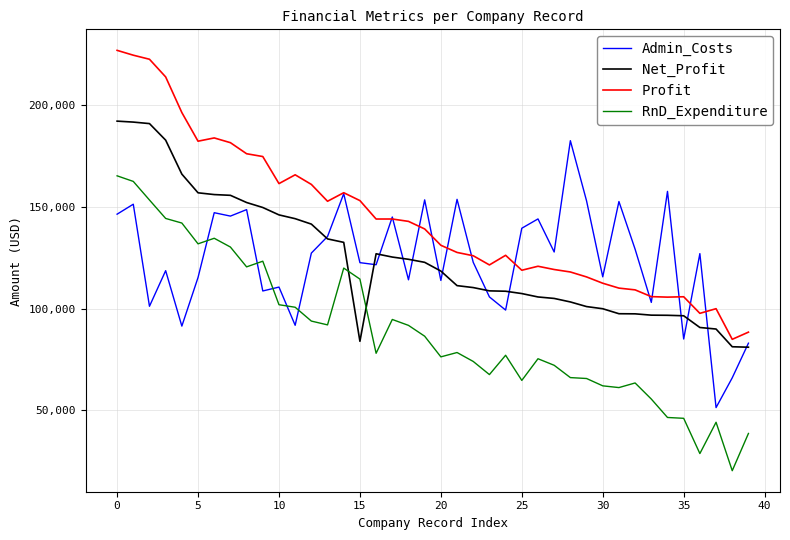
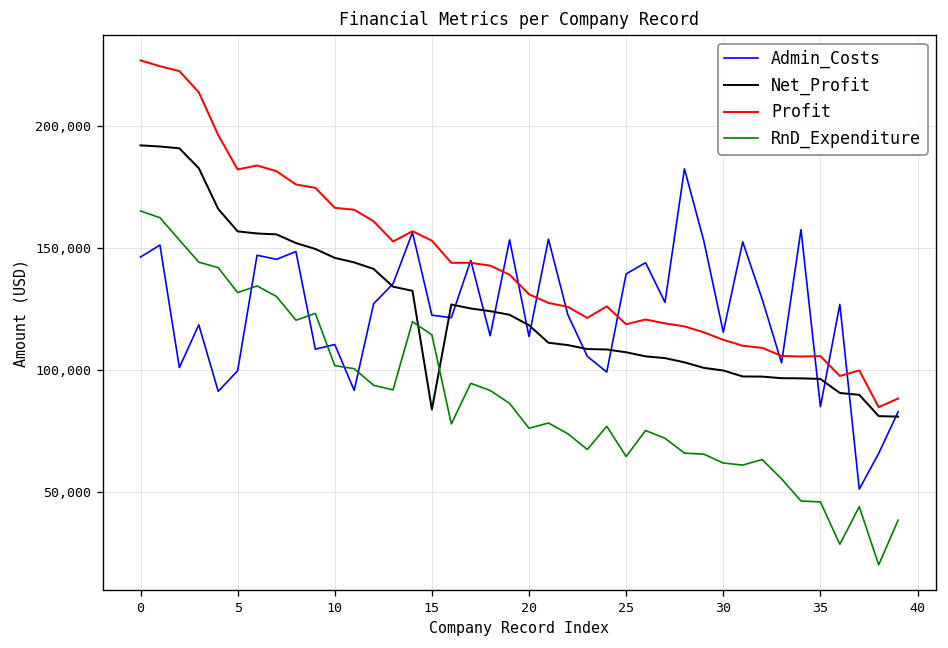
Admin_Costs, 5: 115,000 -> 100,000
Profit, 10: 162,000 -> 167,000
